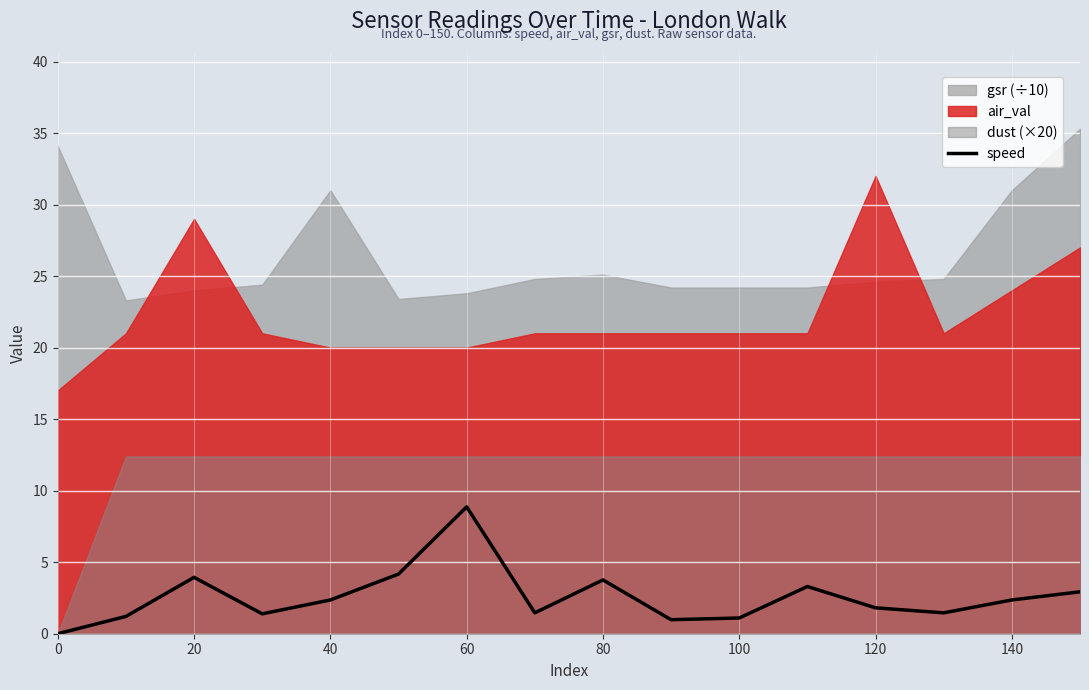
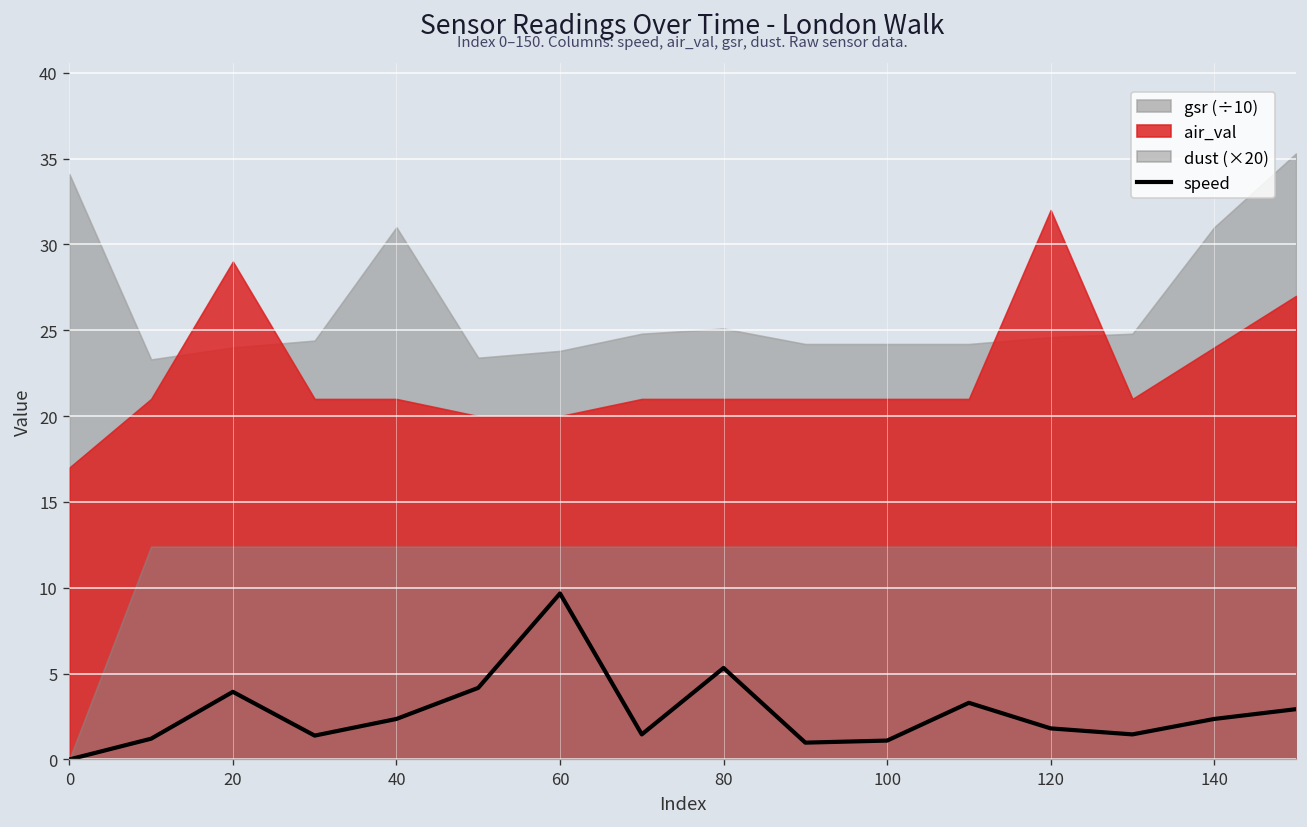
air_val, 40: 20 -> 21
speed, 60: 8.9 -> 9.7
speed, 80: 3.8 -> 5.3
